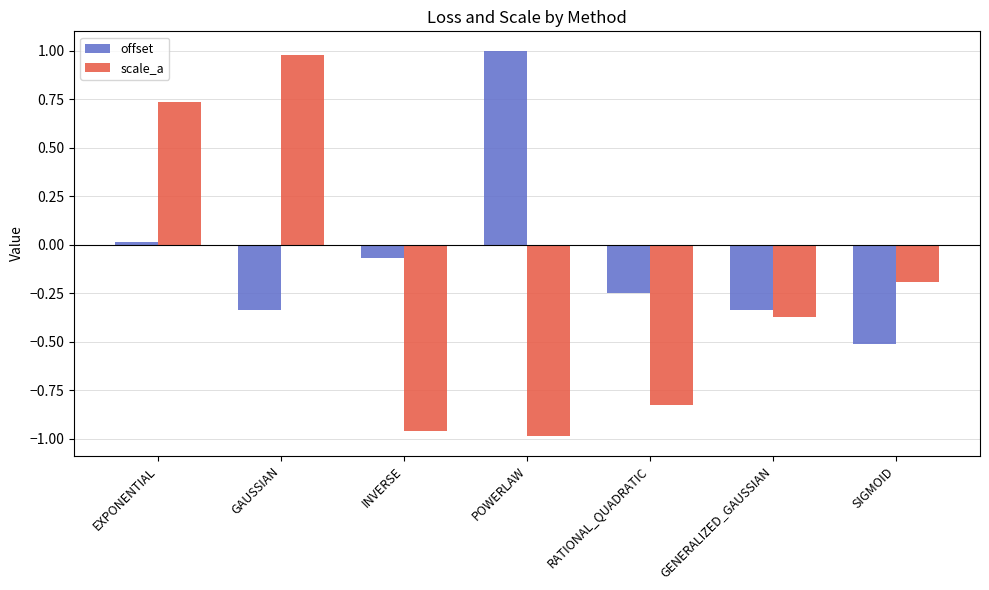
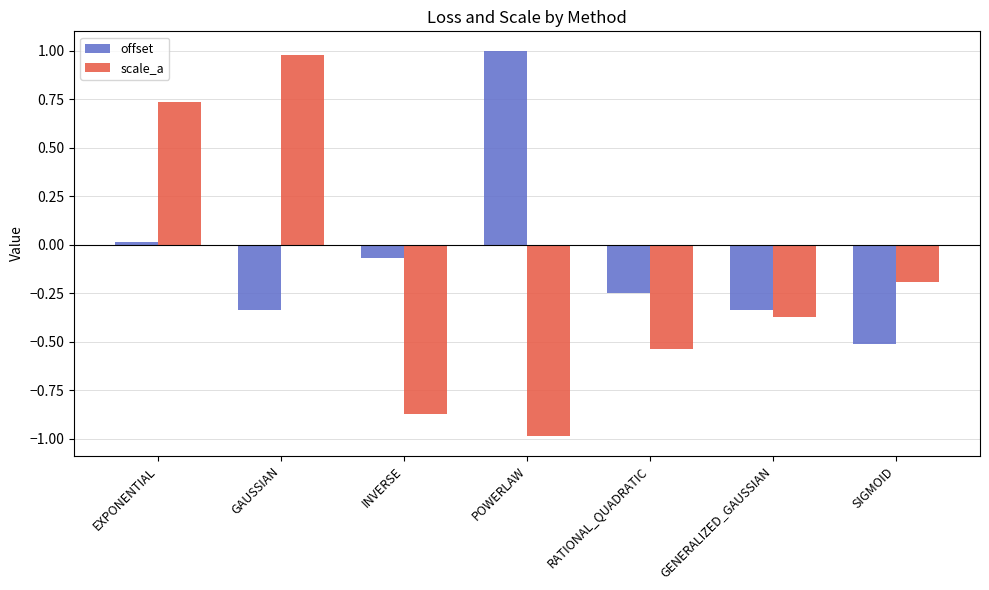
scale_a, INVERSE: -0.96 -> -0.87
scale_a, RATIONAL_QUADRATIC: -0.83 -> -0.54
